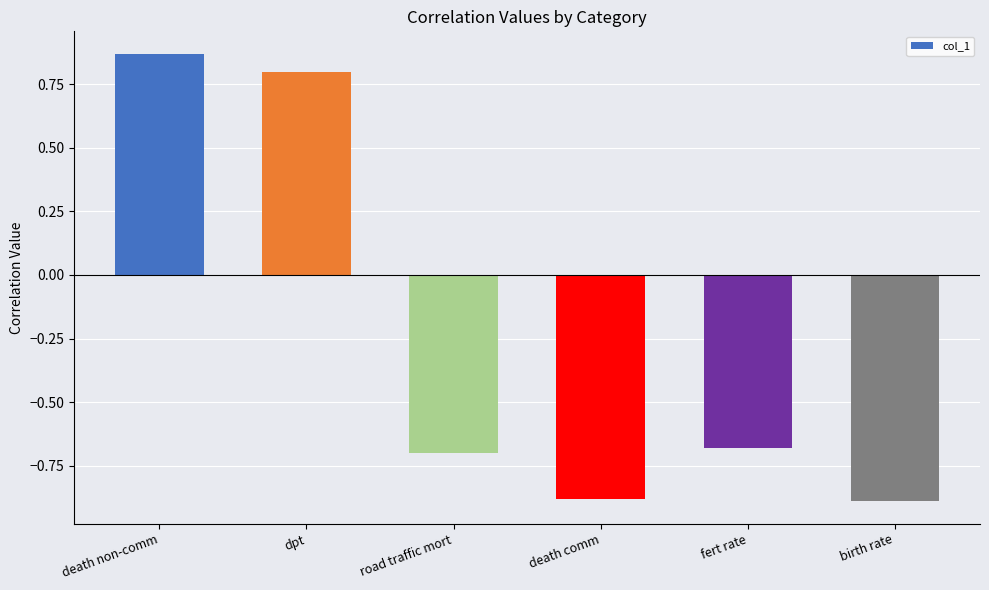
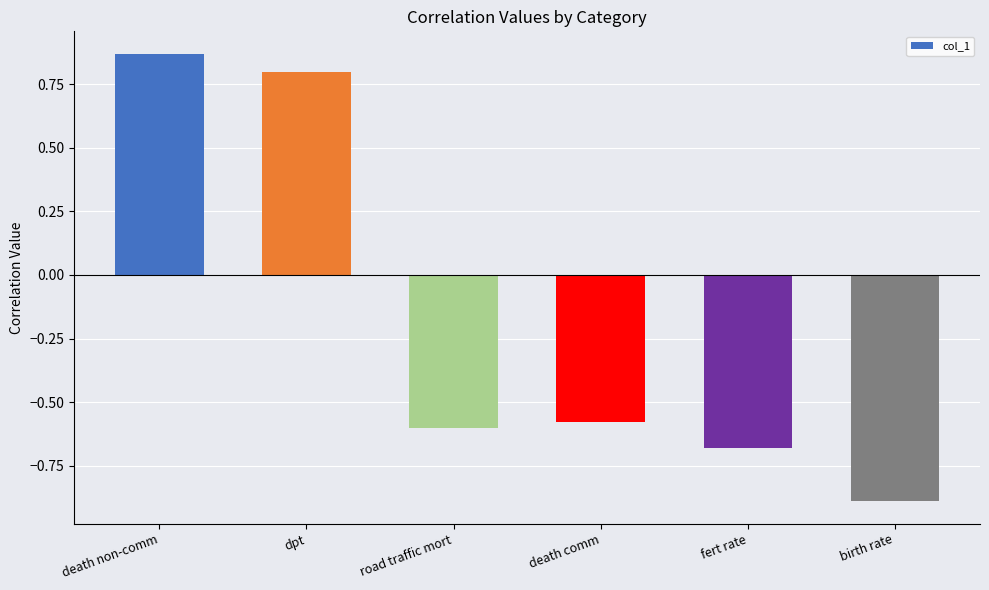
road traffic mort: -0.7 -> -0.6
death comm: -0.88 -> -0.58
